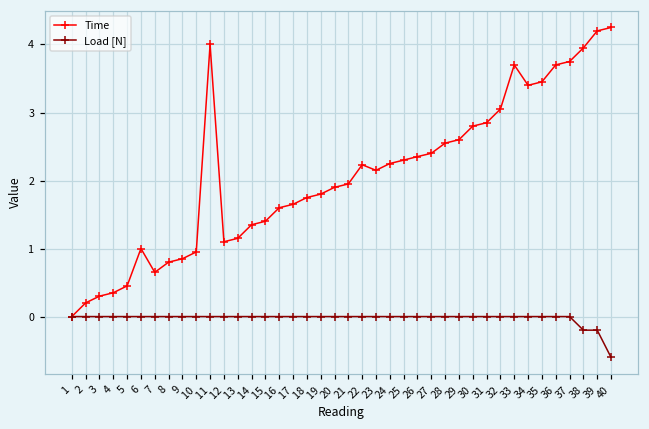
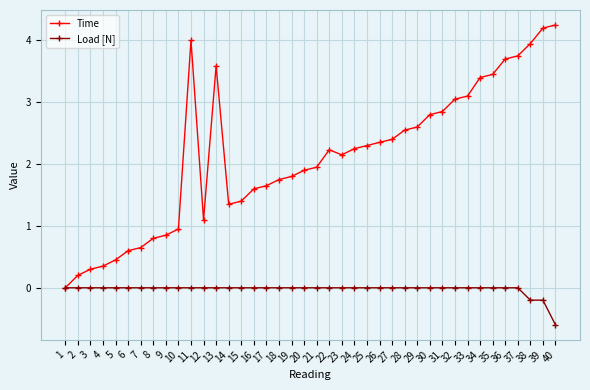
Time, 6: 1.0 -> 0.6
Time, 13: 1.2 -> 3.6
Time, 33: 3.7 -> 3.1
